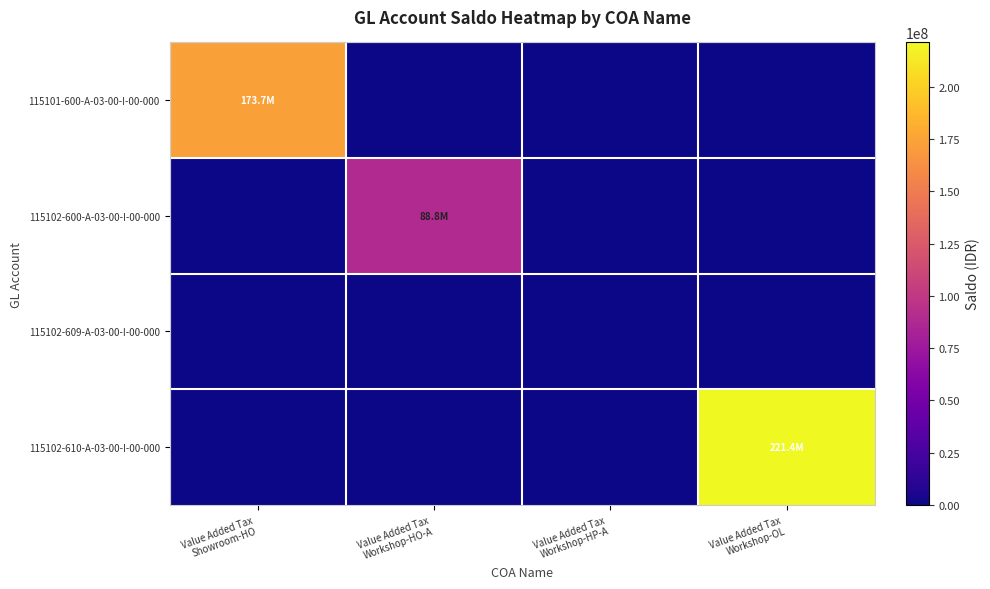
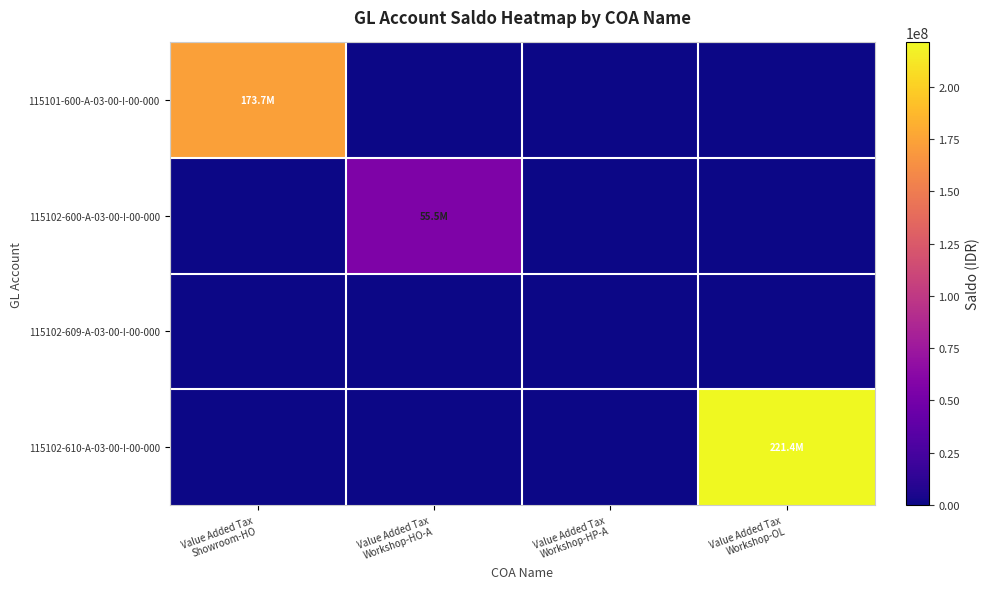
115102-600-A-03-00-I-00-000, Value Added Tax Workshop-HO-A: 88.8M -> 55.5M
